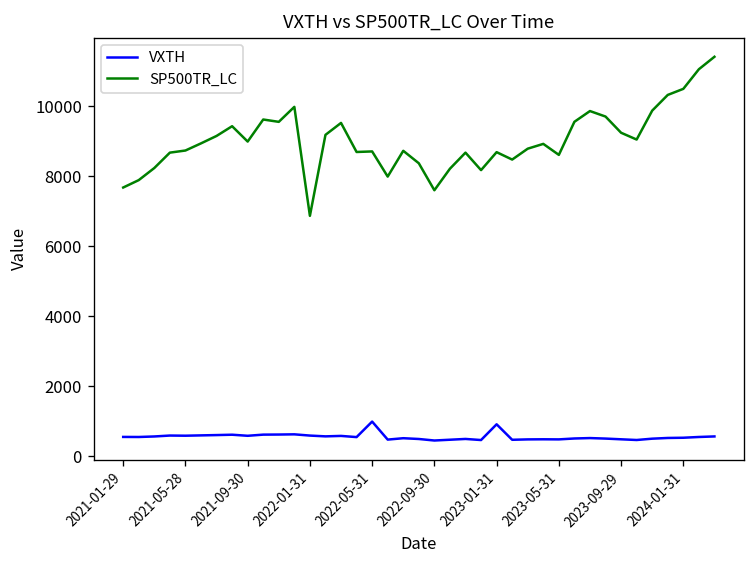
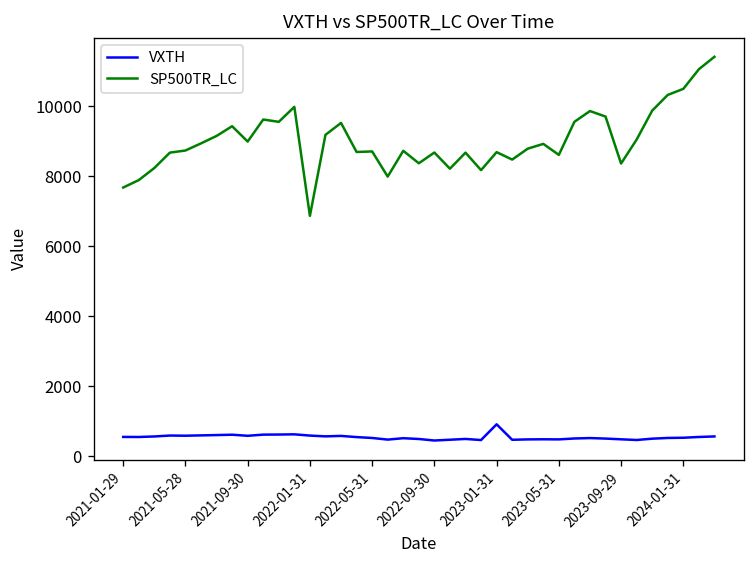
VXTH, 2022-05-31: 1000 -> 500
SP500TR_LC, 2022-09-30: 7600 -> 8700
SP500TR_LC, 2023-09-29: 9200 -> 8400
